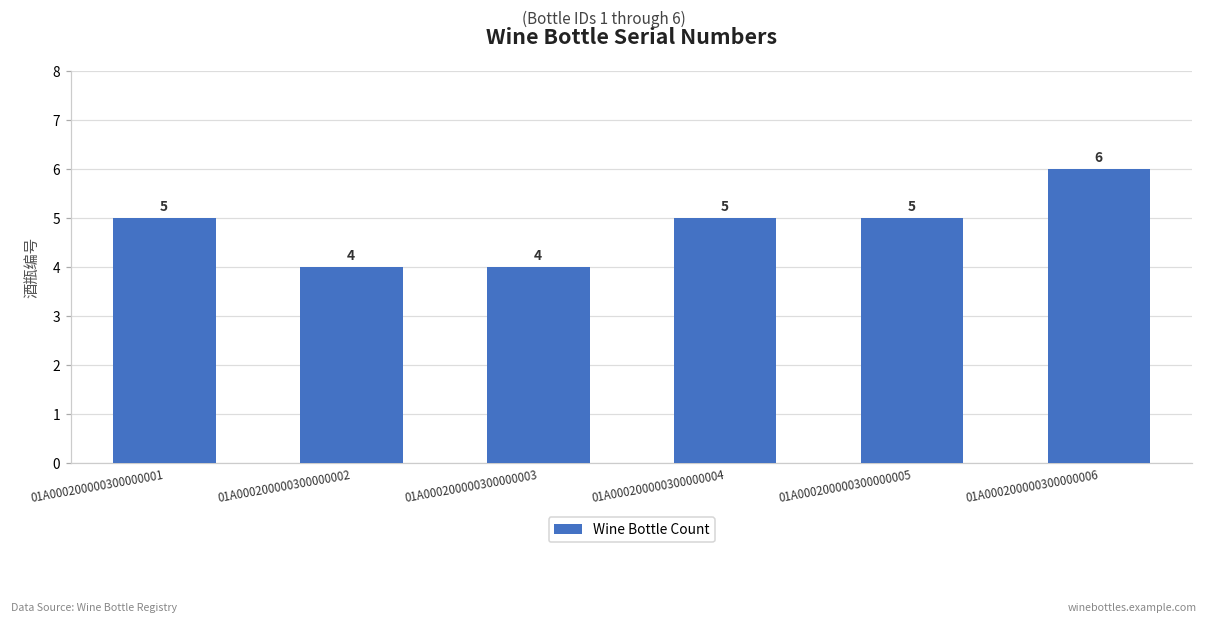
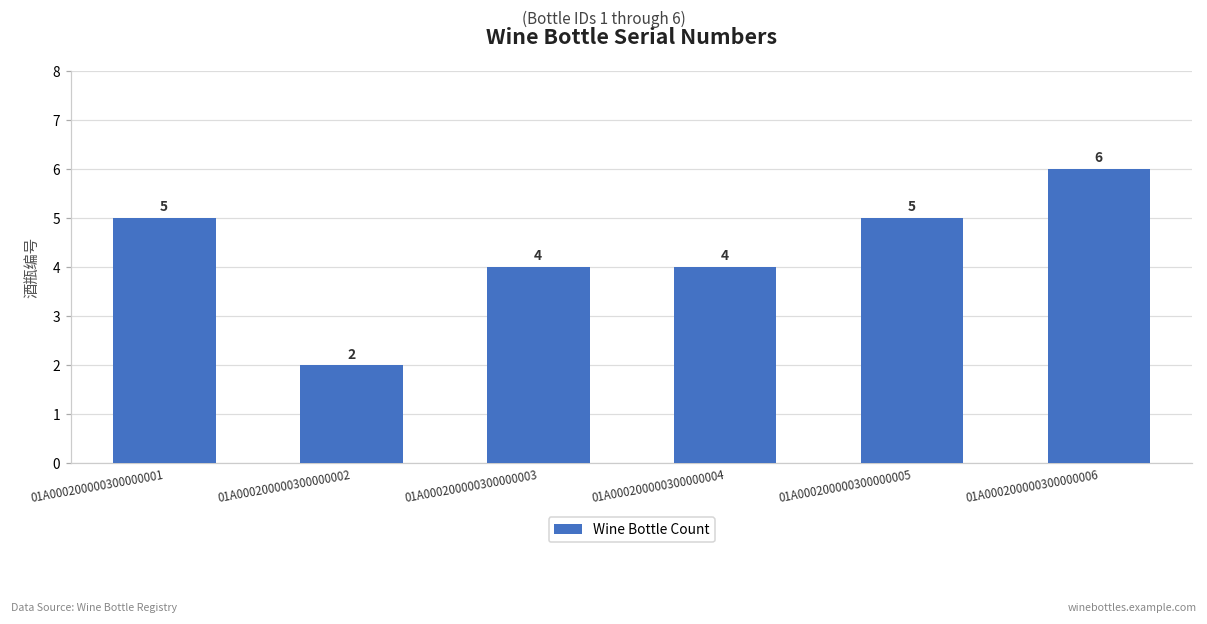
01A000200000300000002: 4 -> 2
01A000200000300000004: 5 -> 4
